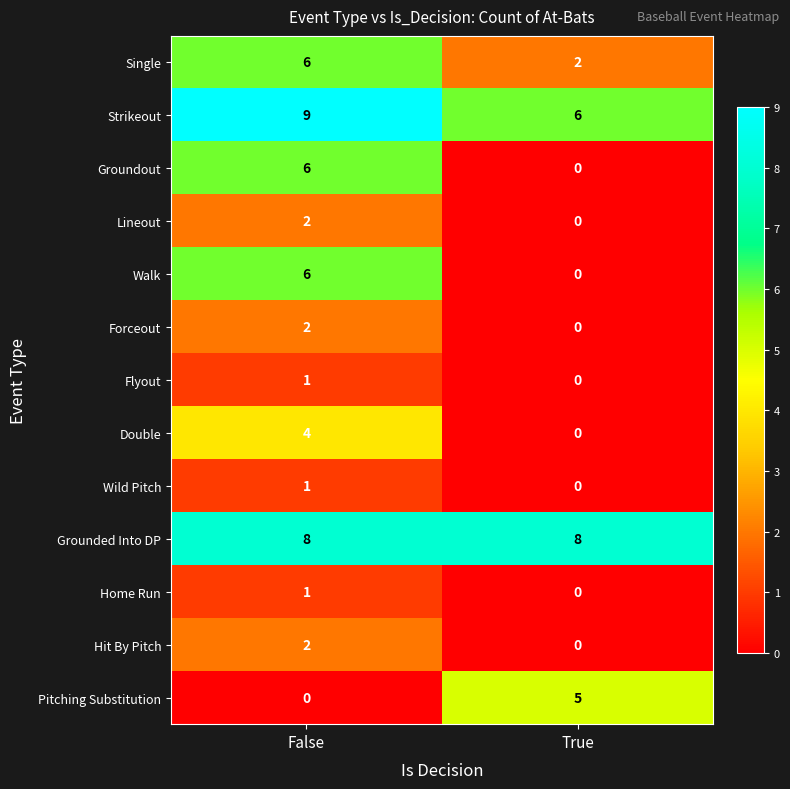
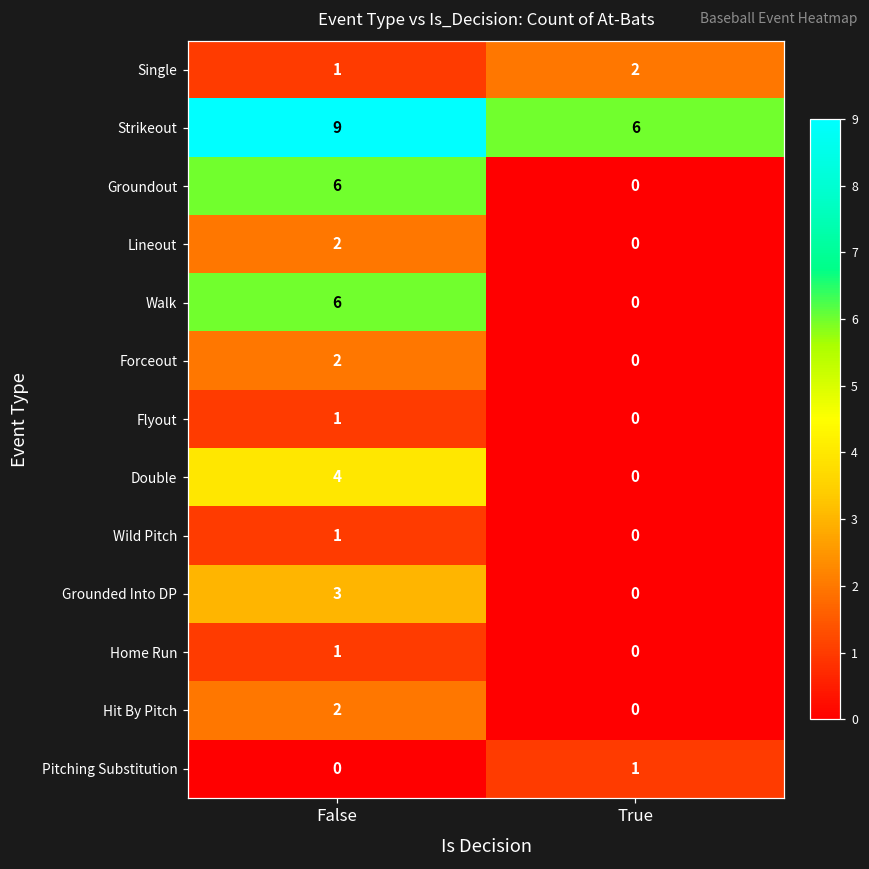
Single, False: 6 -> 1
Grounded Into DP, False: 8 -> 3
Grounded Into DP, True: 8 -> 0
Pitching Substitution, True: 5 -> 1
